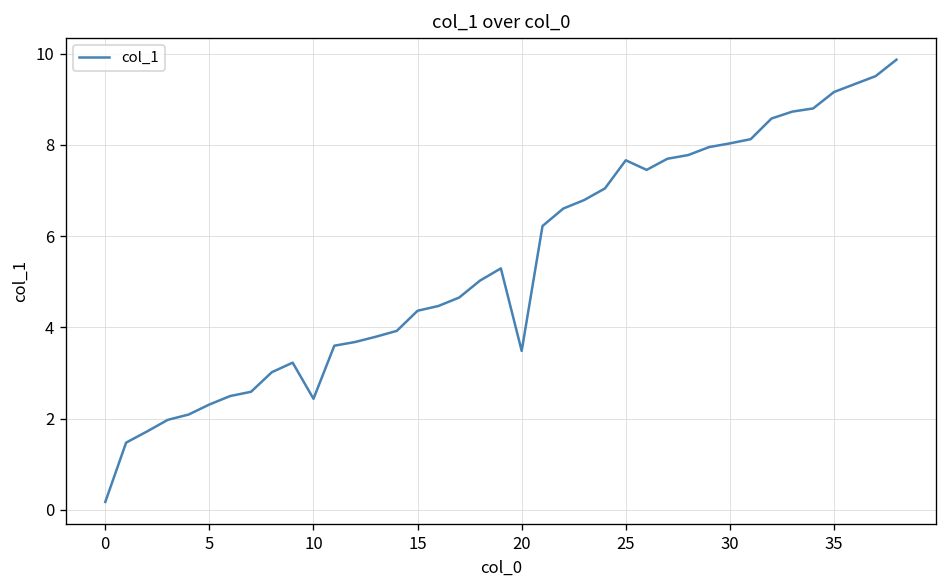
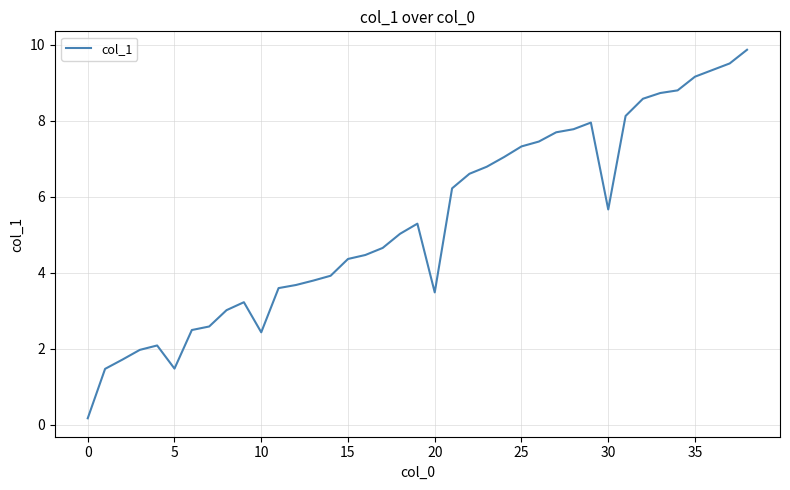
5: 2.3 -> 1.5
25: 7.7 -> 7.3
30: 8.0 -> 5.7
